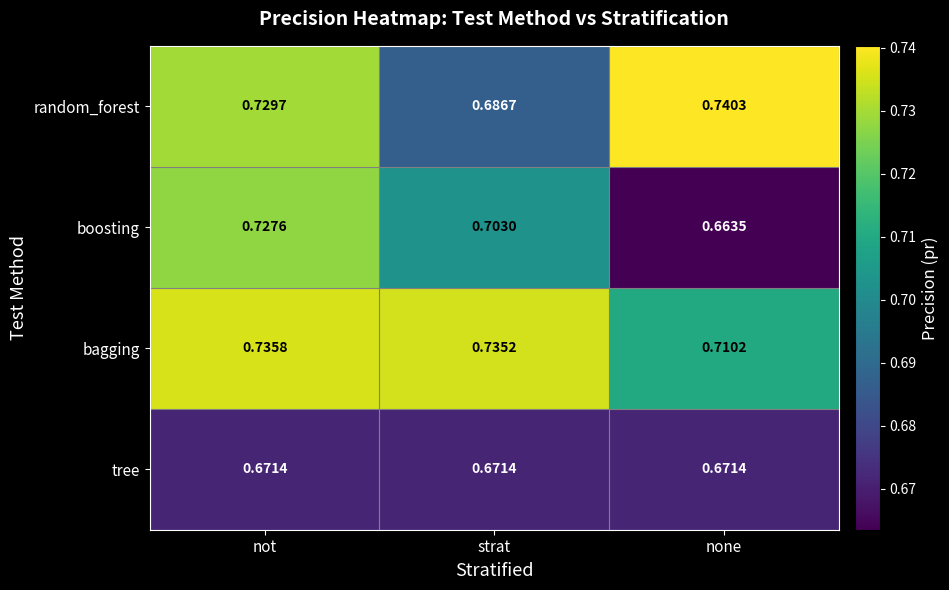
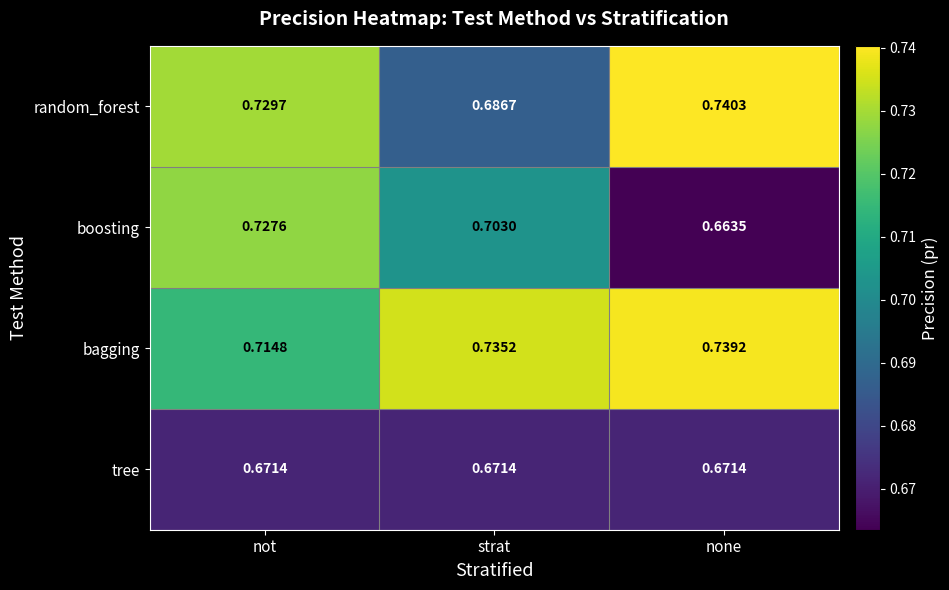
bagging, not: 0.7358 -> 0.7148
bagging, none: 0.7102 -> 0.7392
